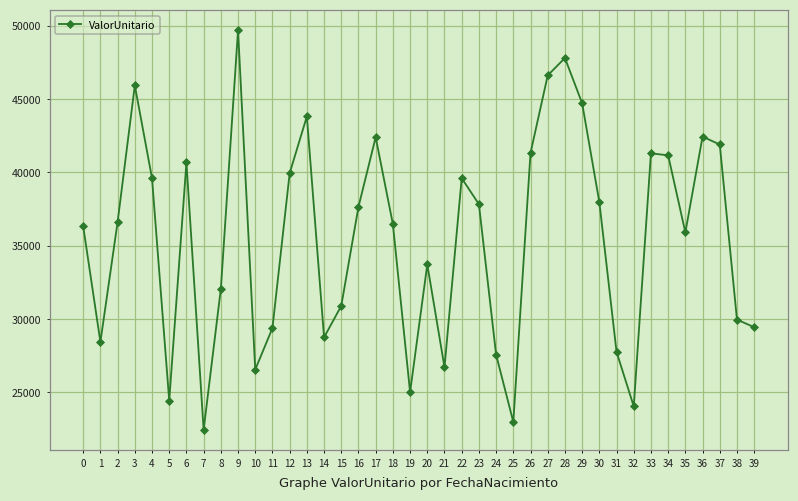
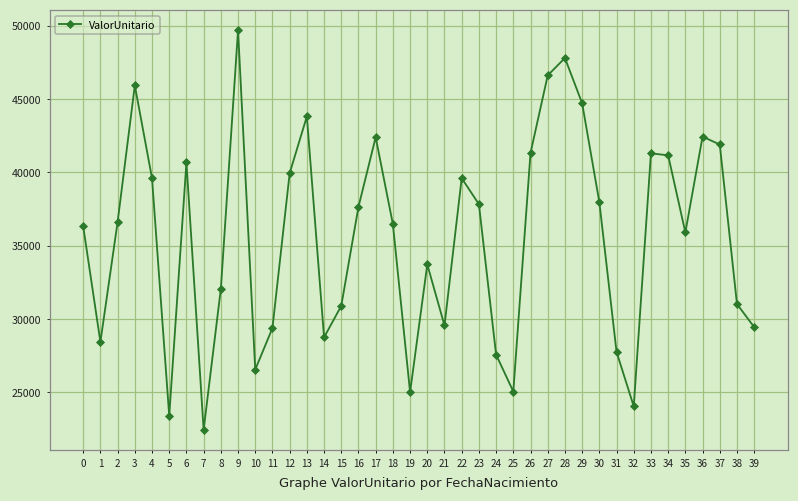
5: 24400 -> 23400
21: 26700 -> 29500
25: 23000 -> 25000
38: 29900 -> 31000
